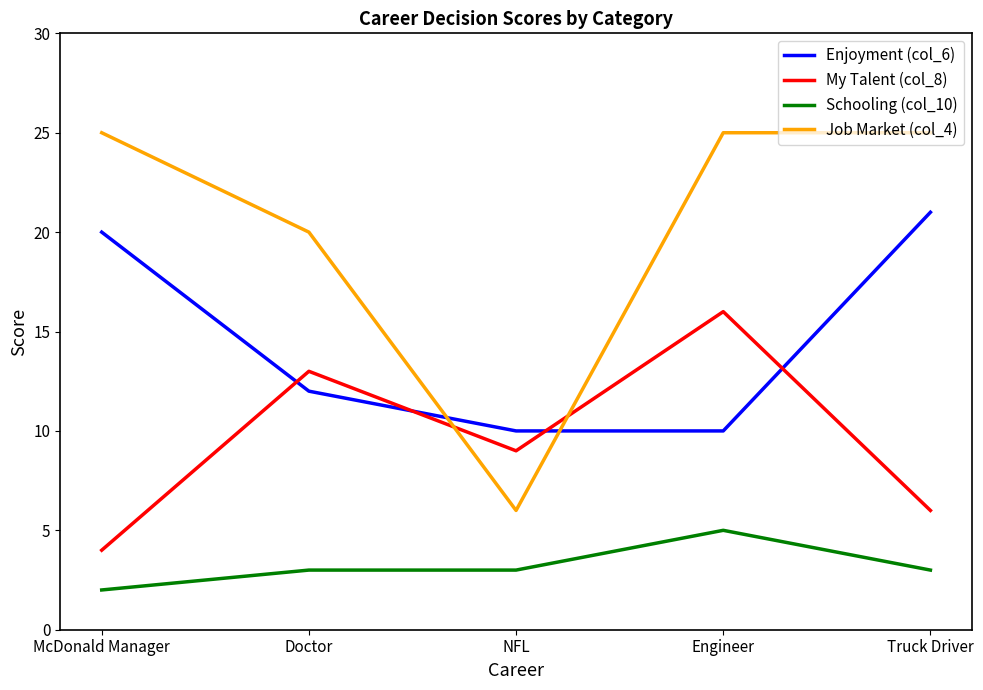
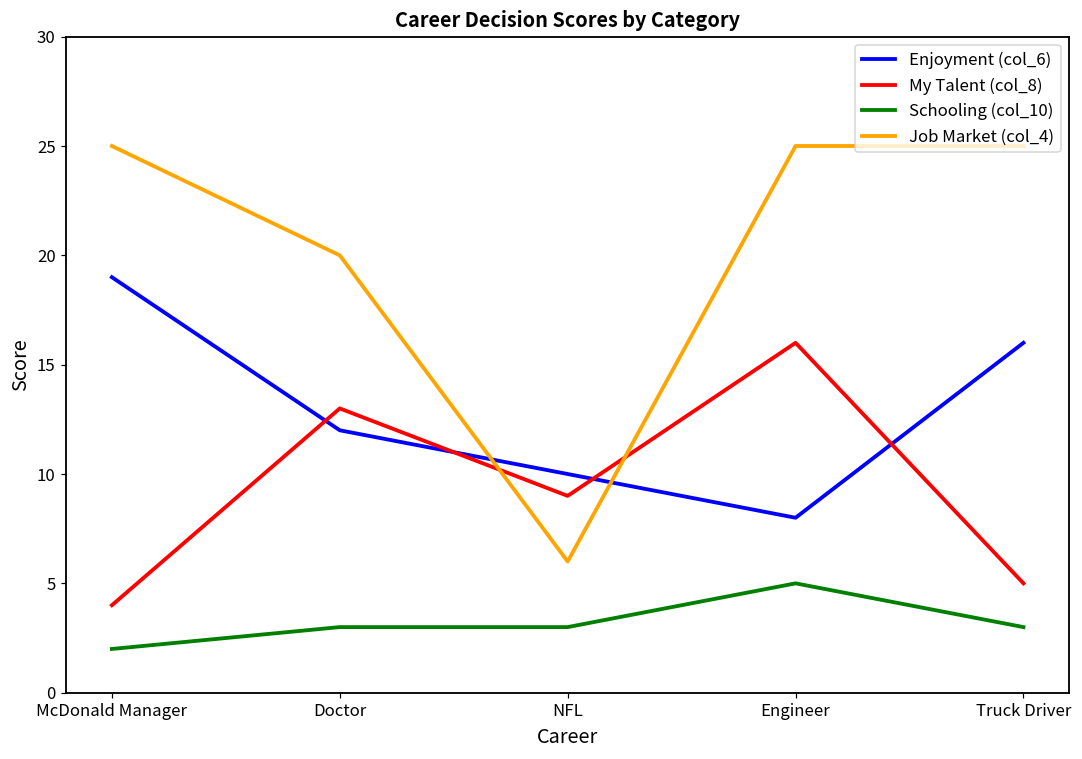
Enjoyment (col_6), McDonald Manager: 20 -> 19
Enjoyment (col_6), Engineer: 10 -> 8
Enjoyment (col_6), Truck Driver: 21 -> 16
My Talent (col_8), Truck Driver: 6 -> 5
